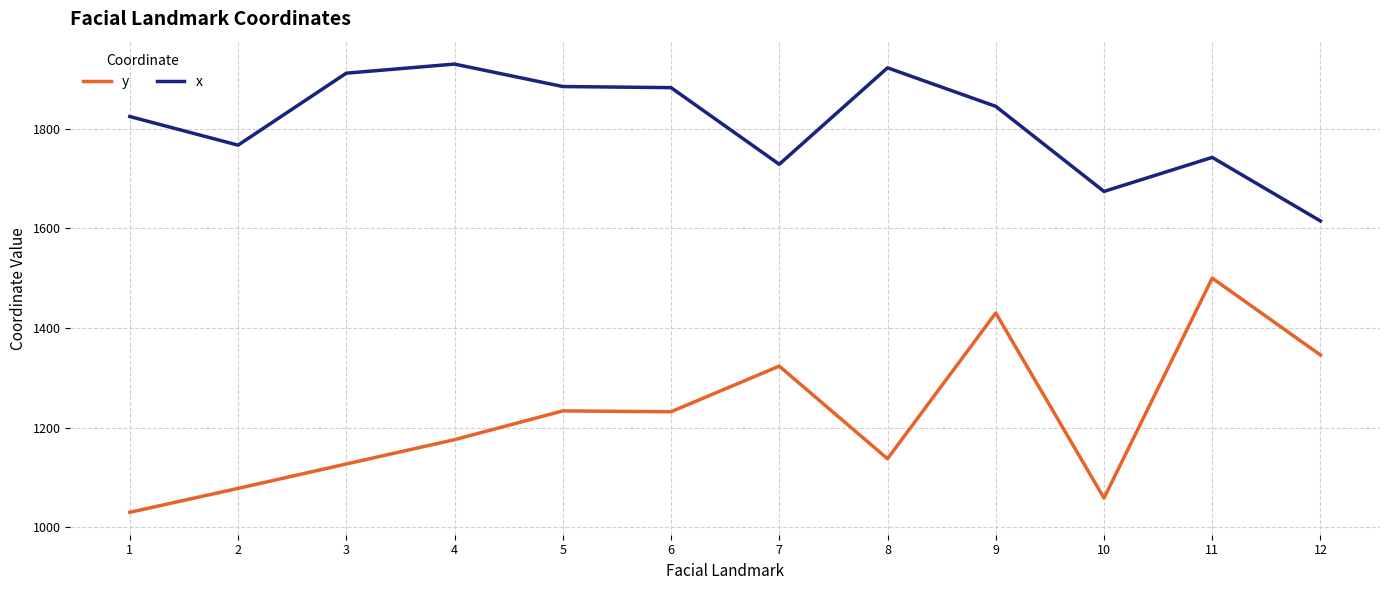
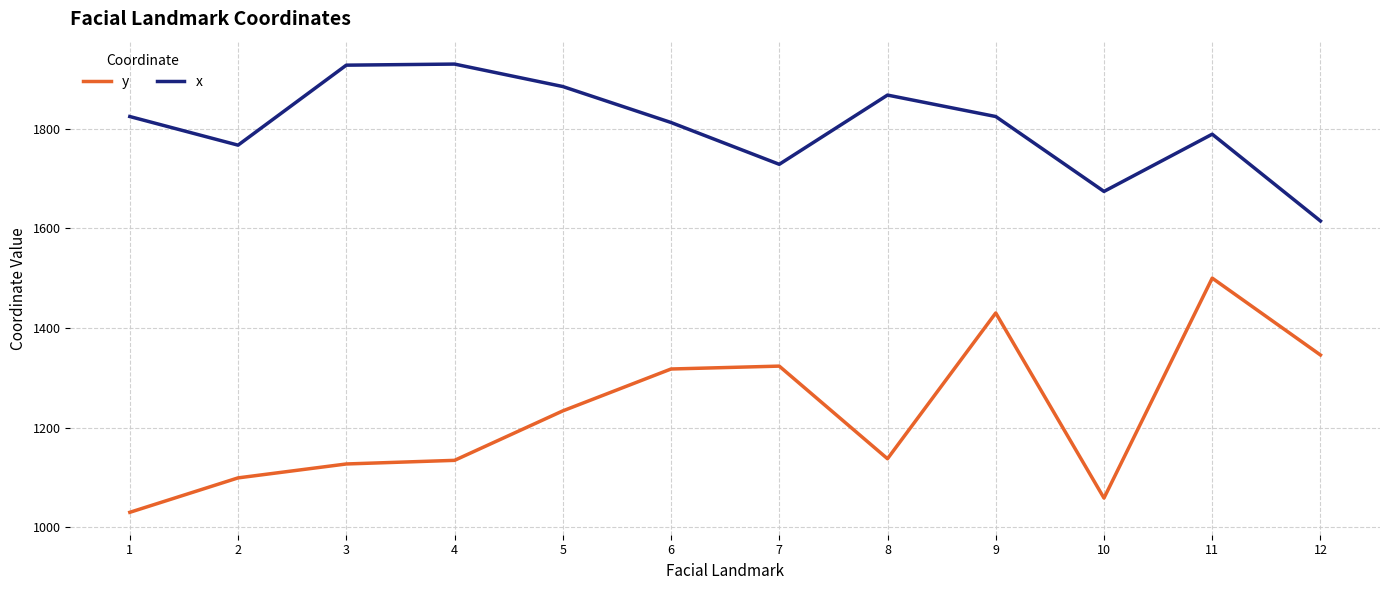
y, 2: 1080 -> 1100
x, 3: 1910 -> 1930
y, 4: 1180 -> 1130
y, 6: 1230 -> 1320
x, 6: 1880 -> 1810
x, 8: 1920 -> 1870
x, 9: 1840 -> 1820
x, 11: 1740 -> 1790
